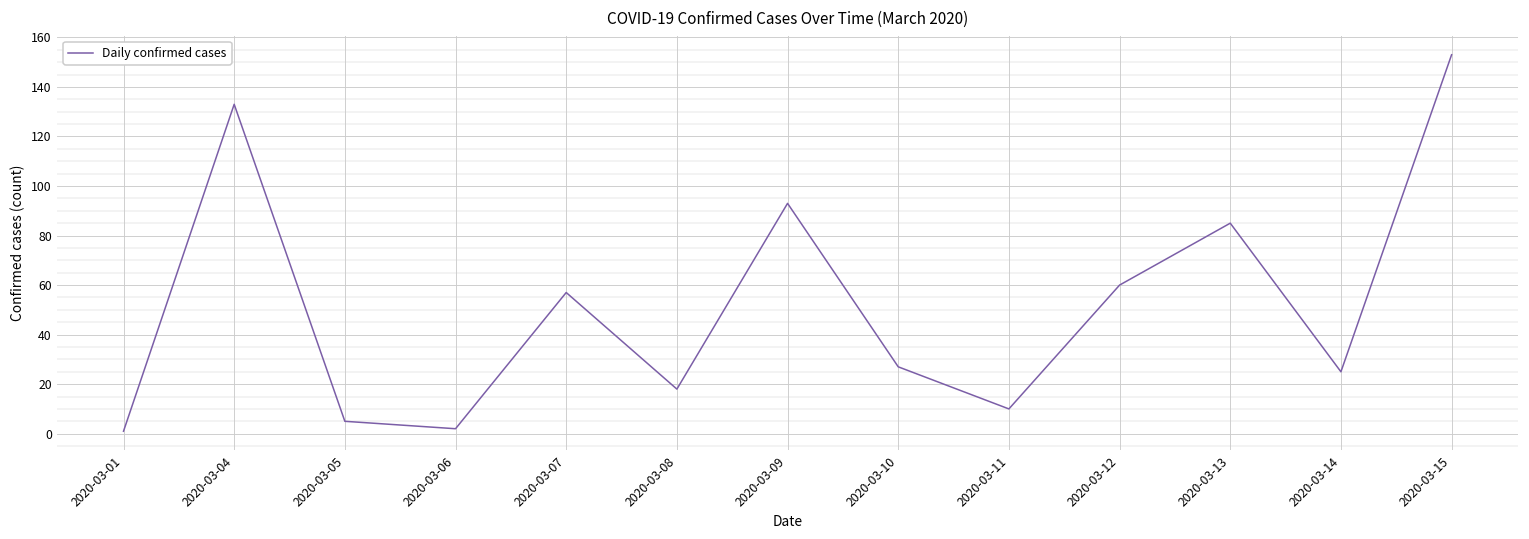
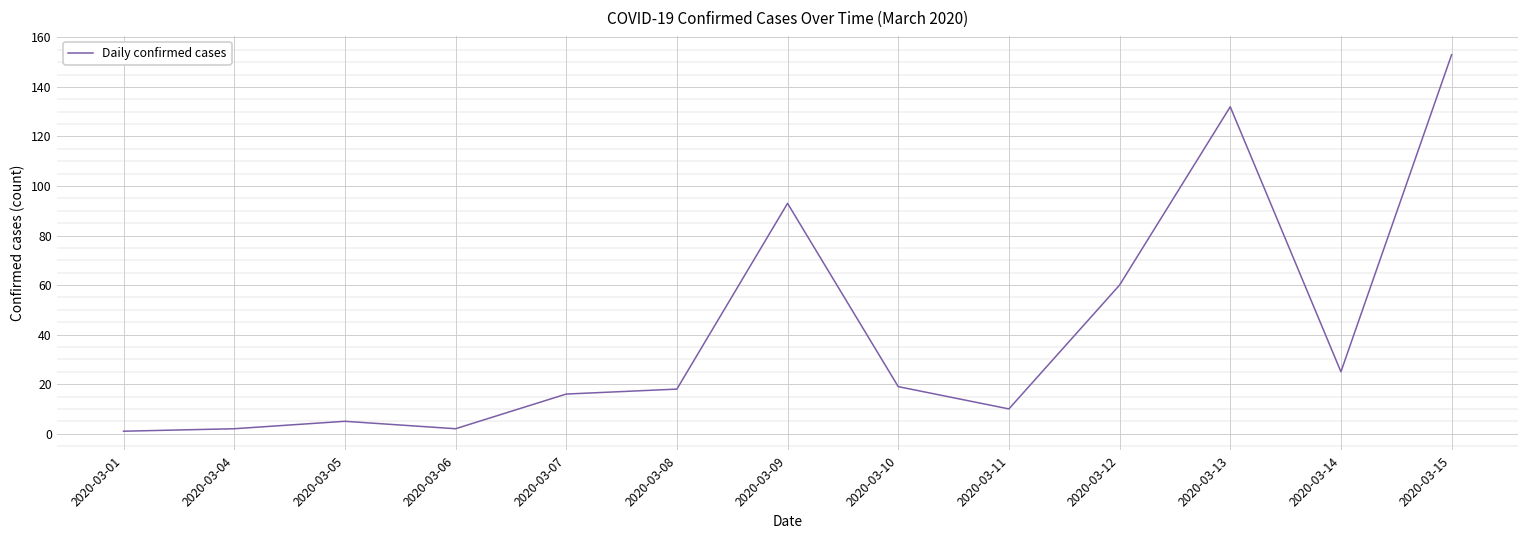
2020-03-04: 133 -> 2
2020-03-07: 57 -> 16
2020-03-10: 27 -> 19
2020-03-13: 85 -> 132
